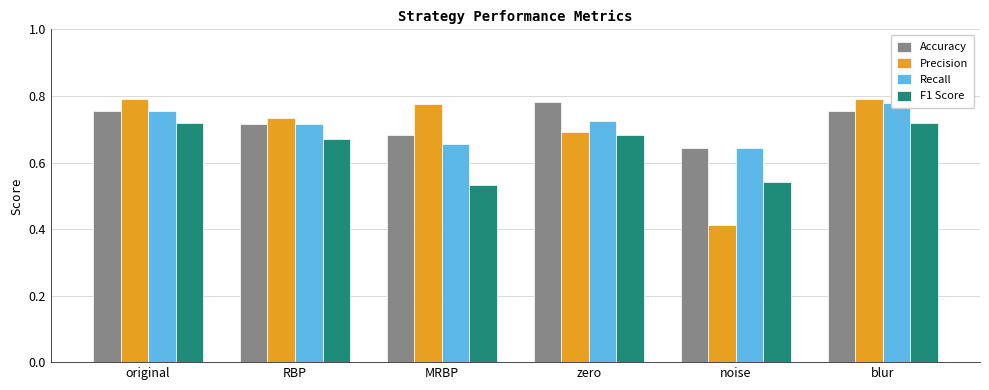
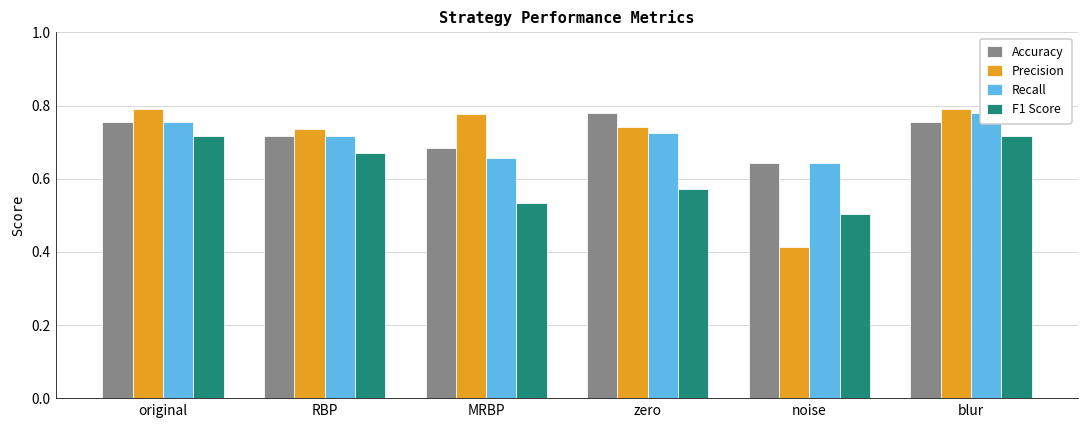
Precision, zero: 0.69 -> 0.74
F1 Score, zero: 0.68 -> 0.57
F1 Score, noise: 0.54 -> 0.50
